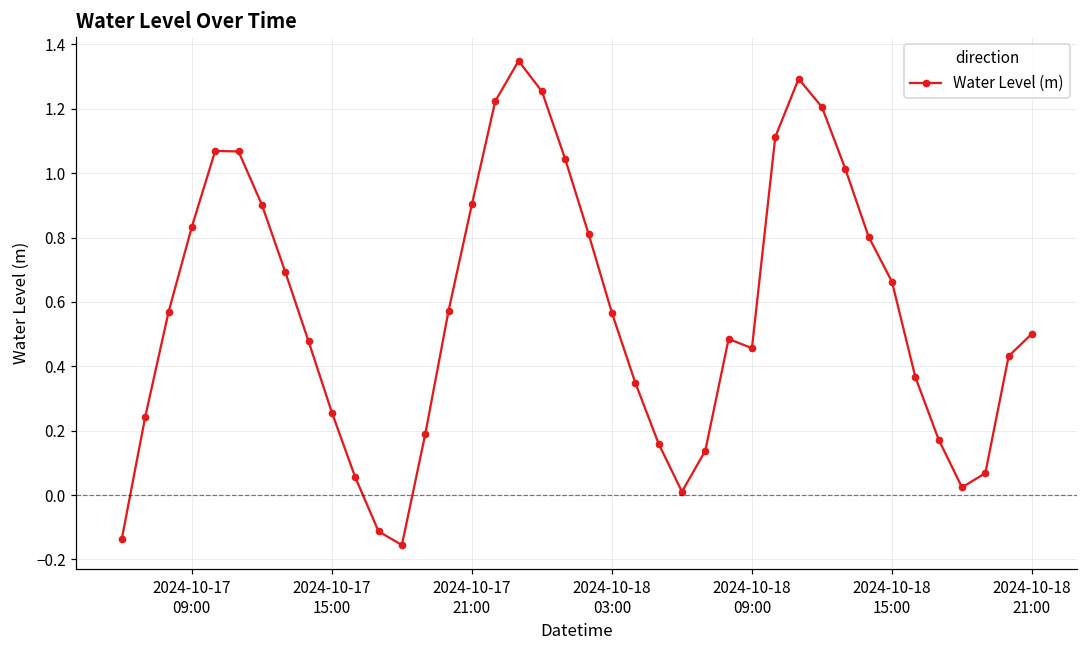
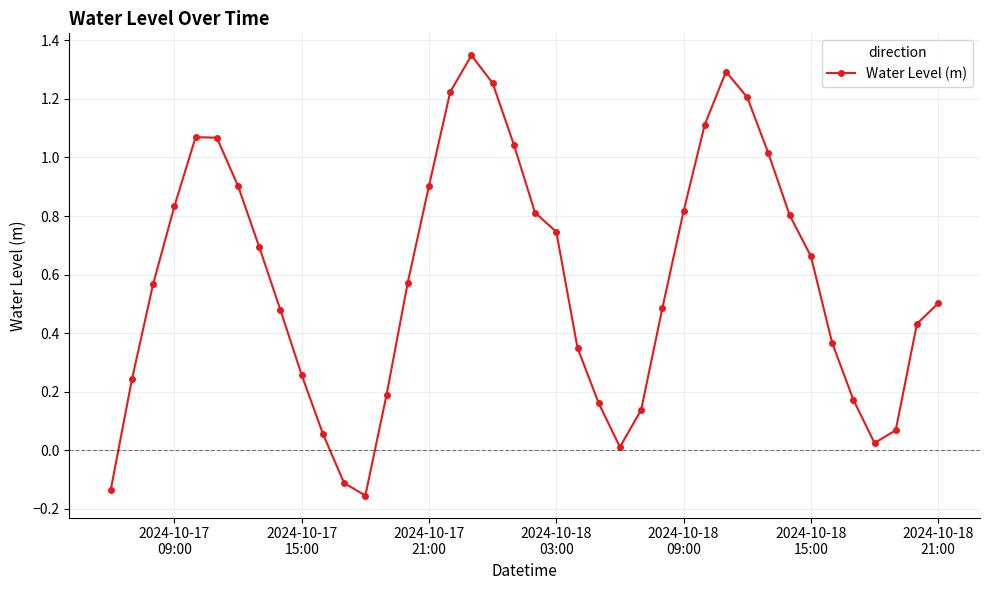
2024-10-18 03:00: 0.57 -> 0.75
2024-10-18 09:00: 0.46 -> 0.82
